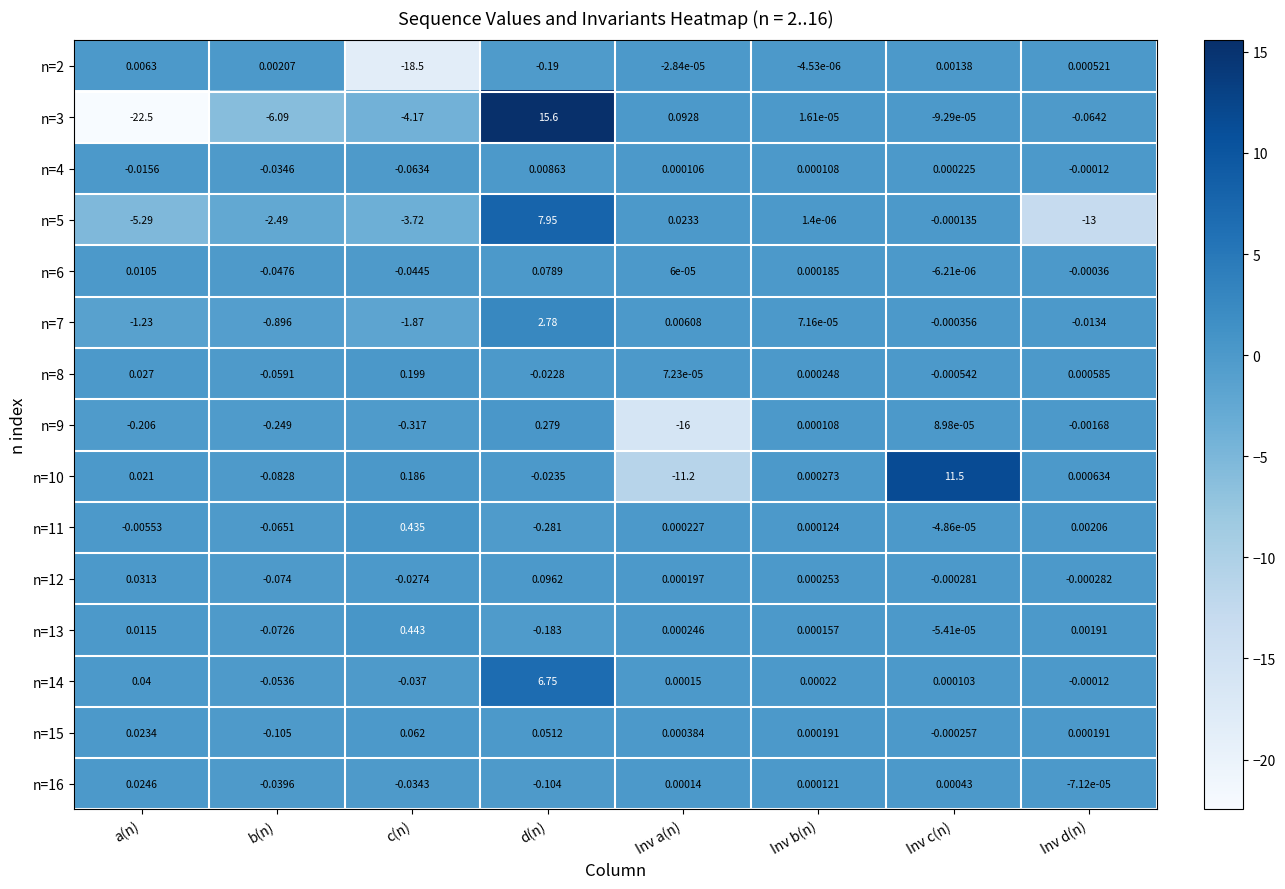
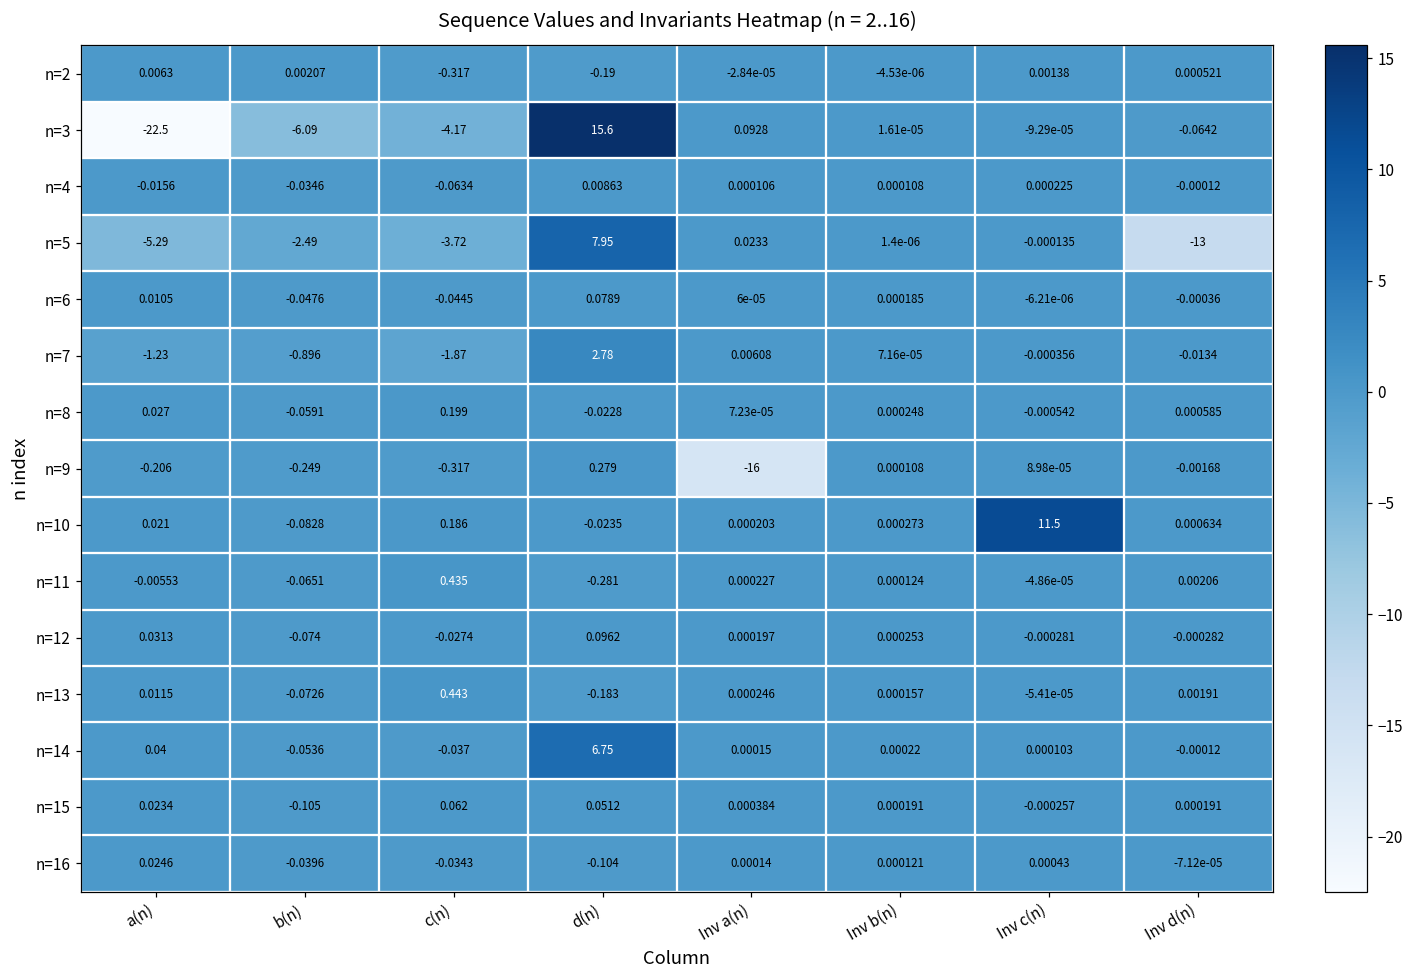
n=2, c(n): -18.5 -> -0.317
n=10, Inv a(n): -11.2 -> 0.000203
